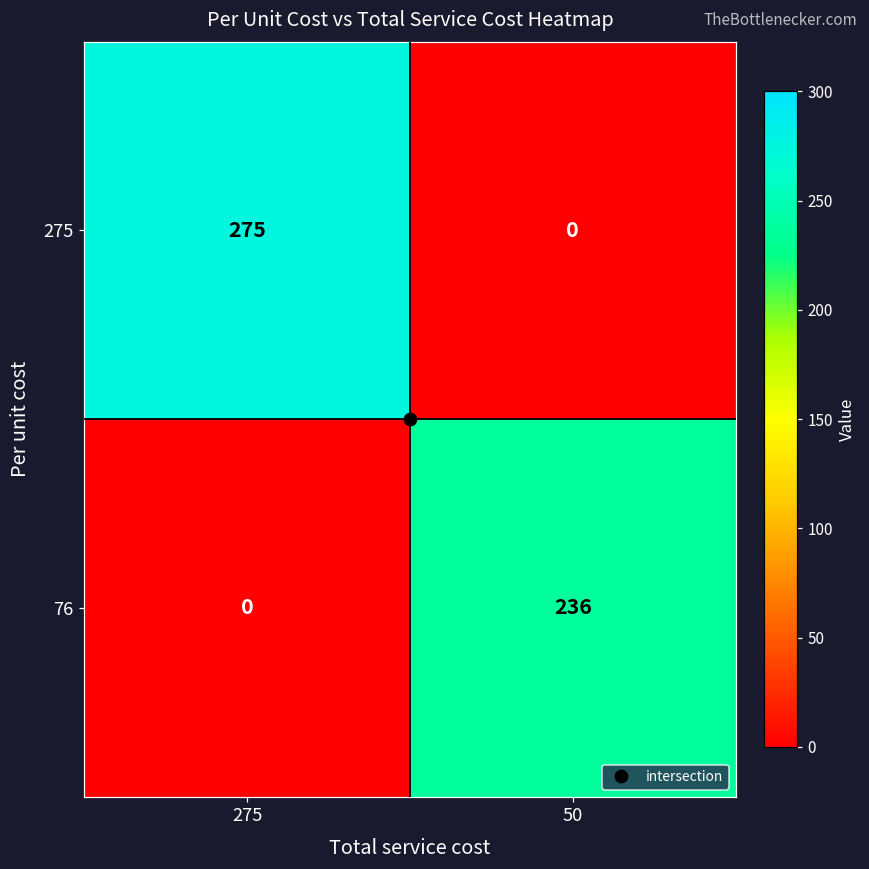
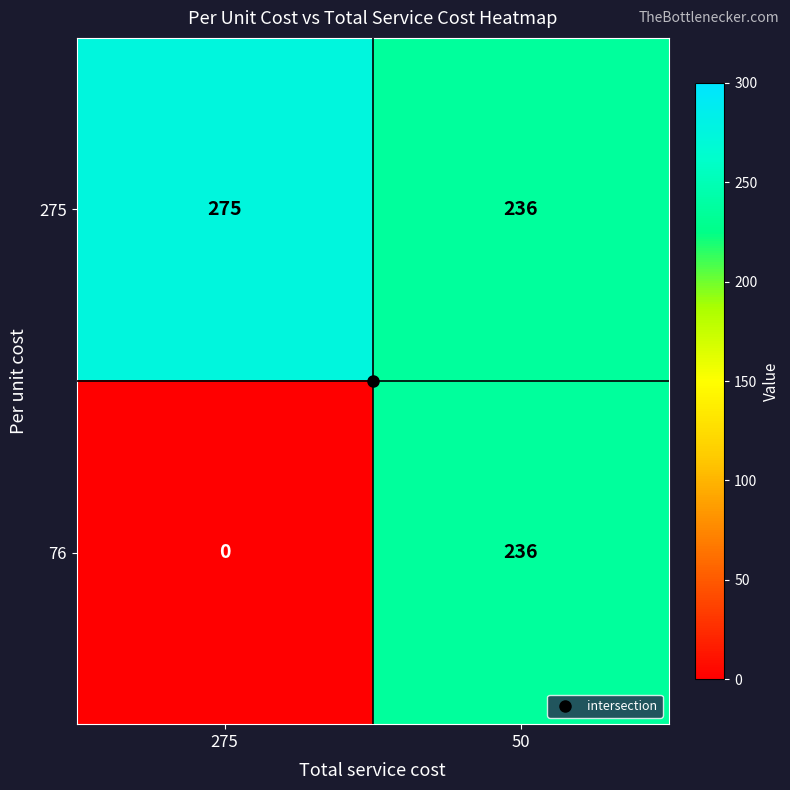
275, 50: 0 -> 236
